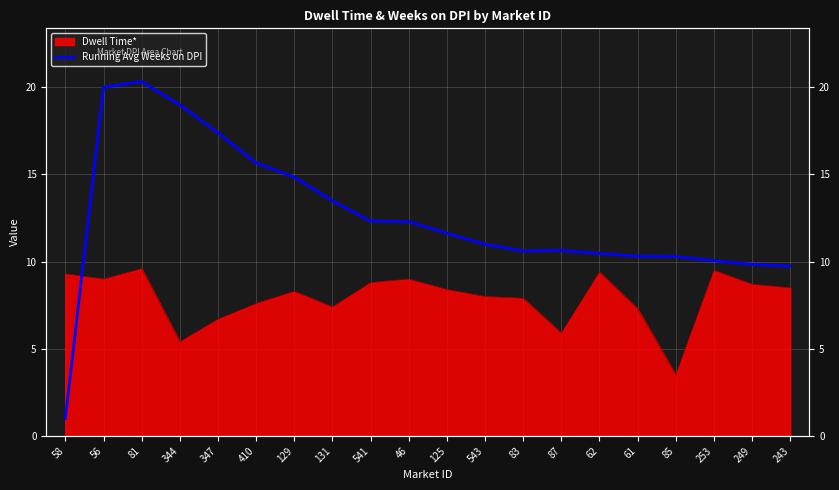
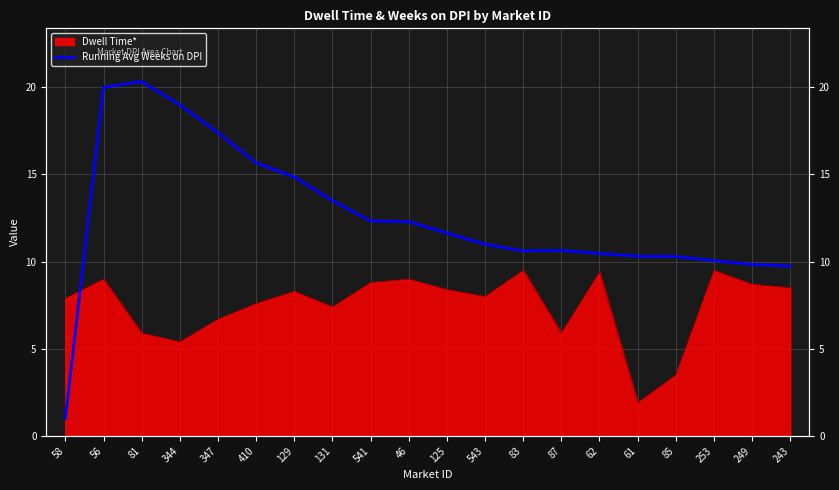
Dwell Time*, 58: 9.3 -> 7.9
Dwell Time*, 81: 9.6 -> 5.9
Dwell Time*, 83: 7.9 -> 9.5
Dwell Time*, 61: 7.3 -> 1.9
